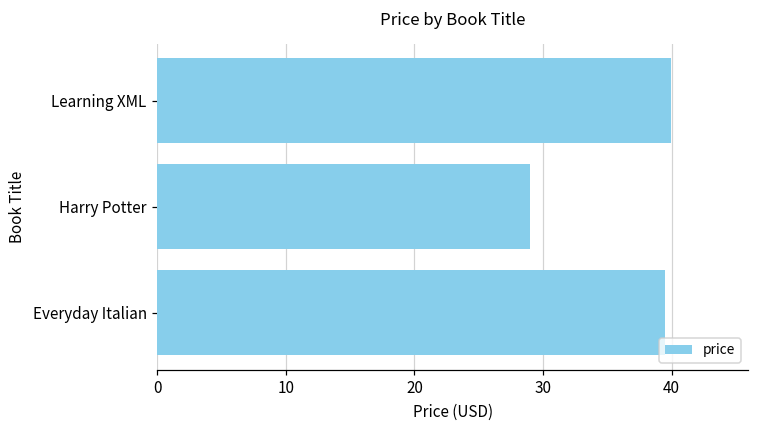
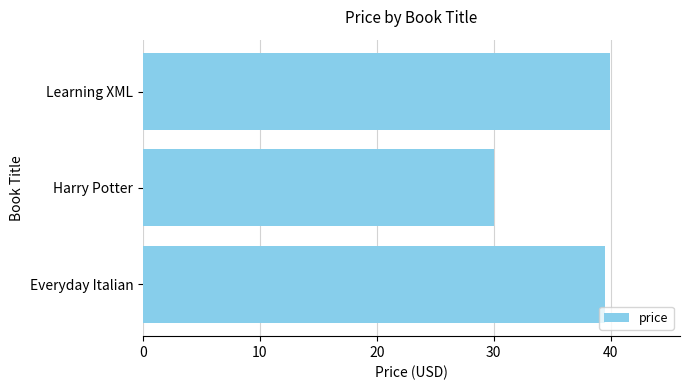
Harry Potter: 29.0 -> 30.0
